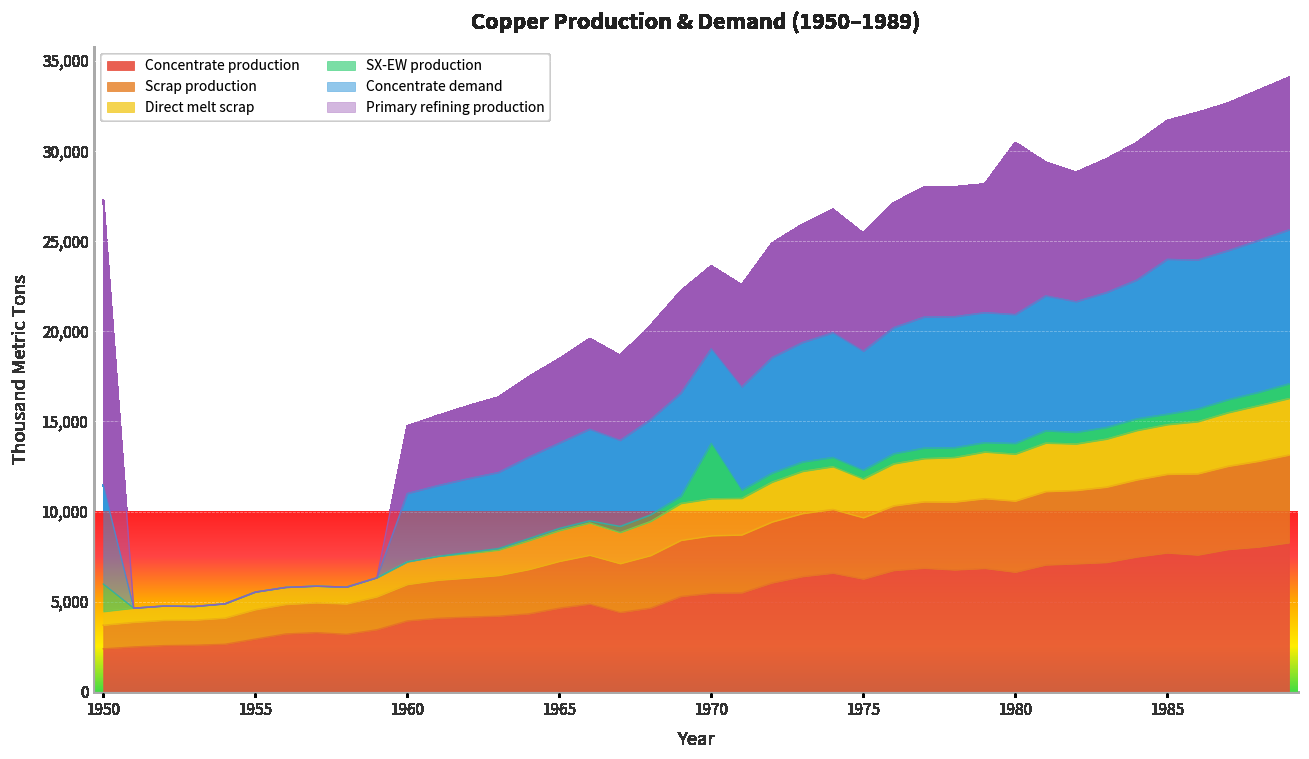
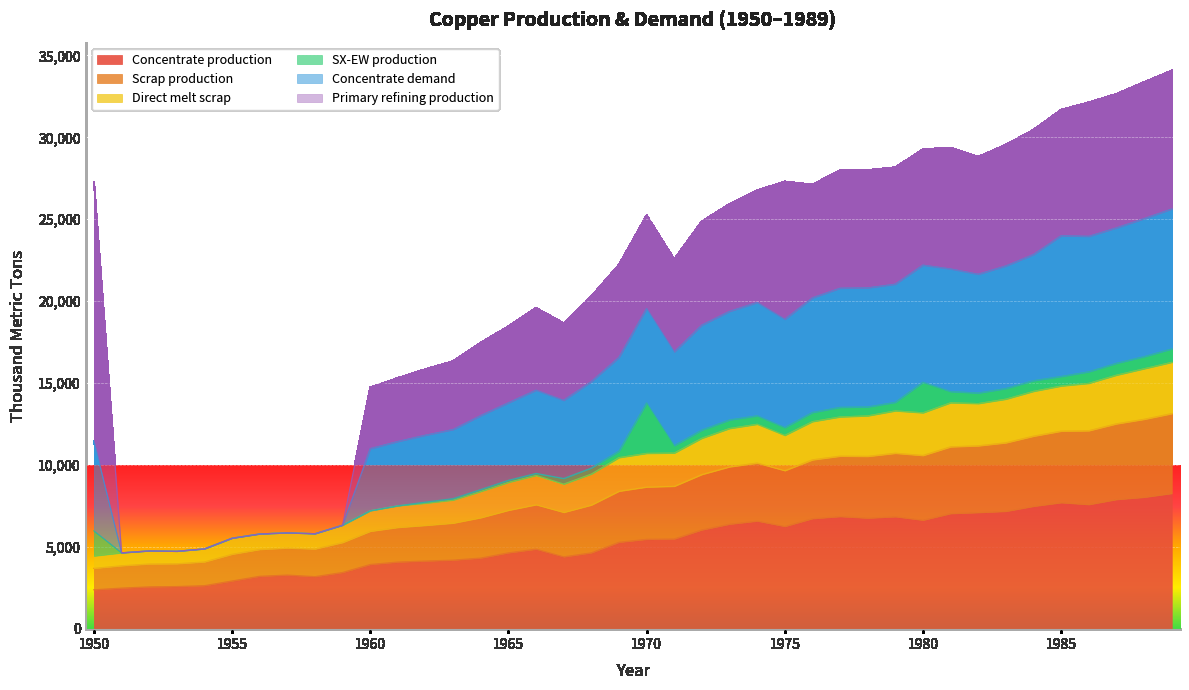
Concentrate demand, 1970: 5,200 -> 5,800
Primary refining production, 1970: 4,600 -> 5,700
Primary refining production, 1975: 6,500 -> 8,400
SX-EW production, 1980: 600 -> 1,900
Primary refining production, 1980: 9,500 -> 7,100
